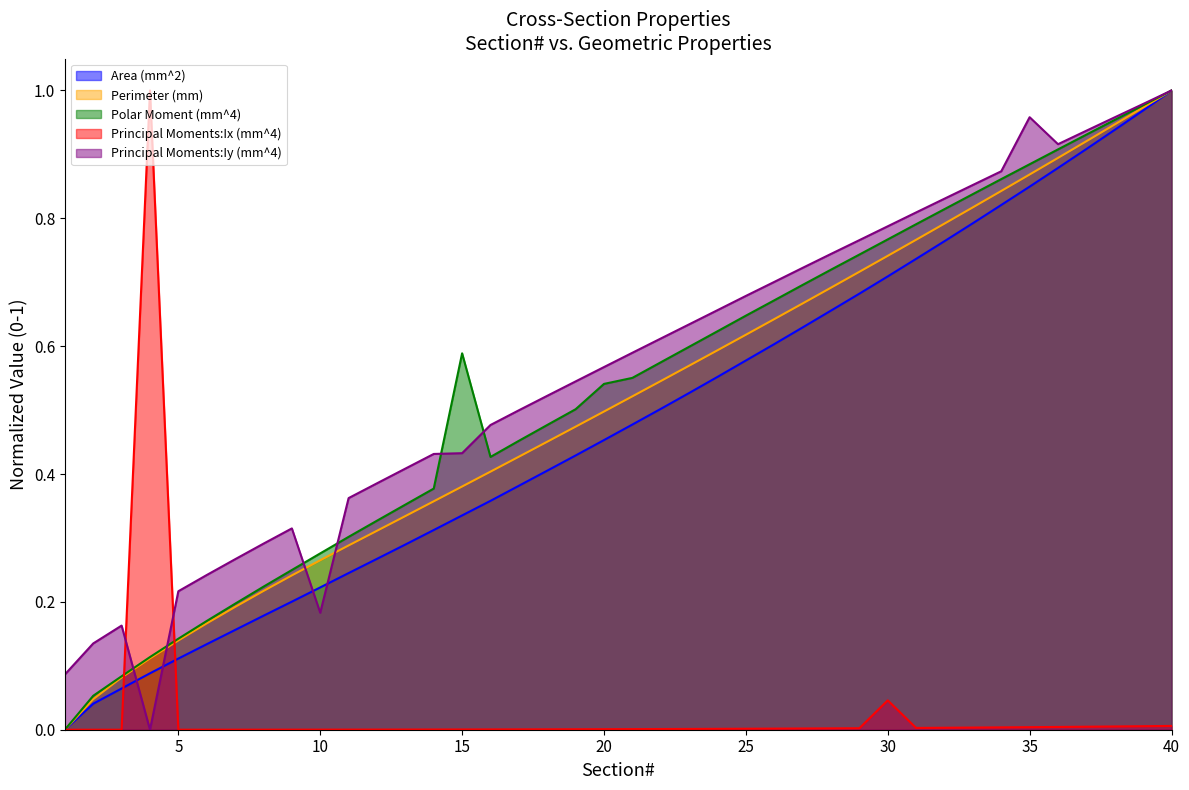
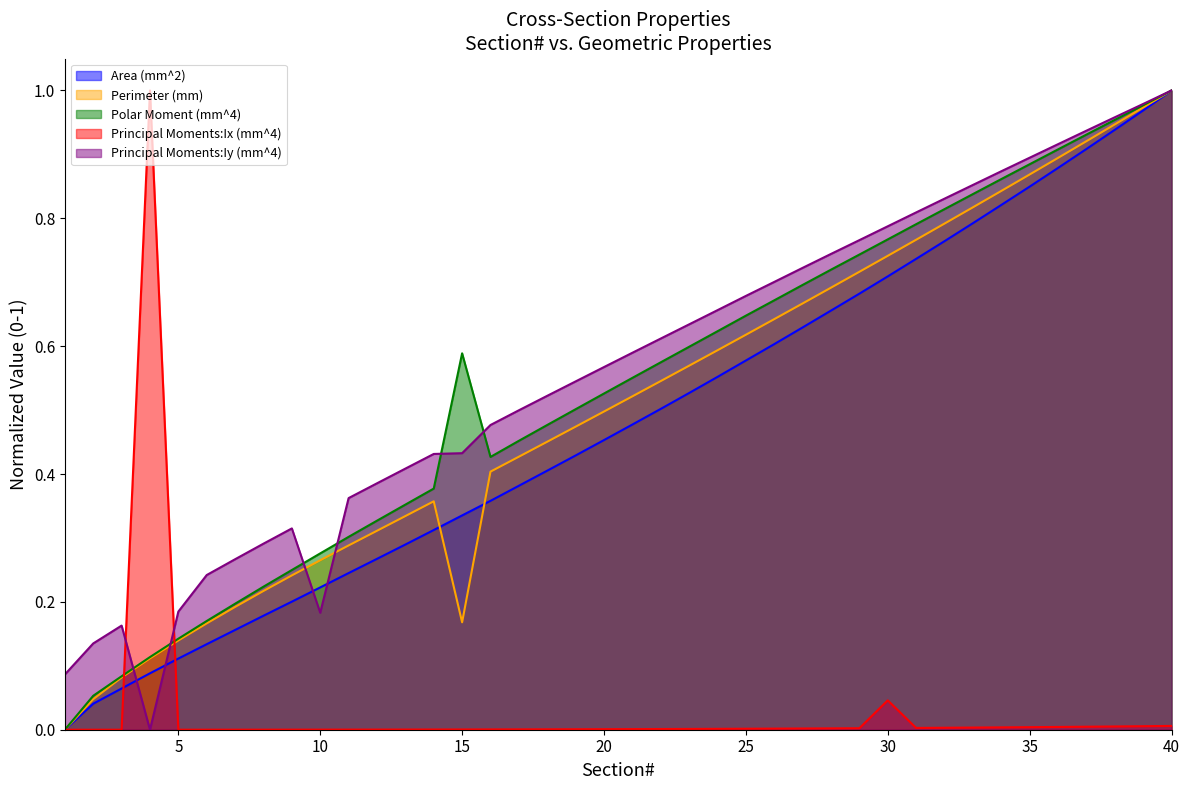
Principal Moments:Iy (mm^4), 5: 0.22 -> 0.18
Perimeter (mm), 15: 0.38 -> 0.17
Polar Moment (mm^4), 20: 0.54 -> 0.53
Principal Moments:Iy (mm^4), 35: 0.96 -> 0.89
